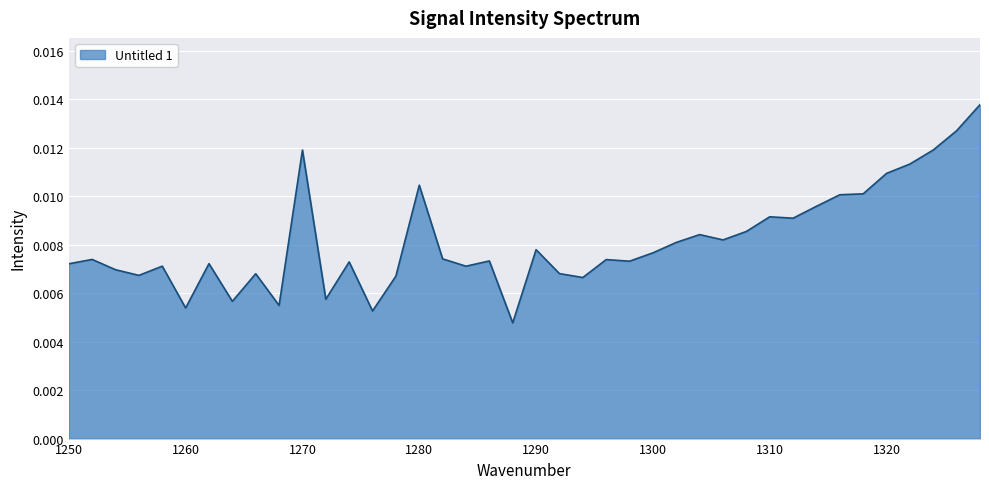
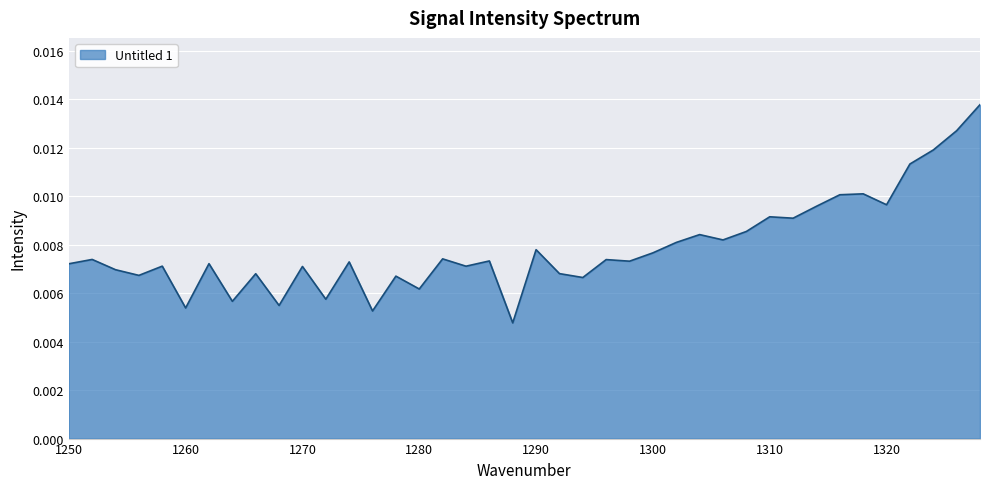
1270: 0.0119 -> 0.0071
1280: 0.0105 -> 0.0062
1320: 0.0109 -> 0.0097
